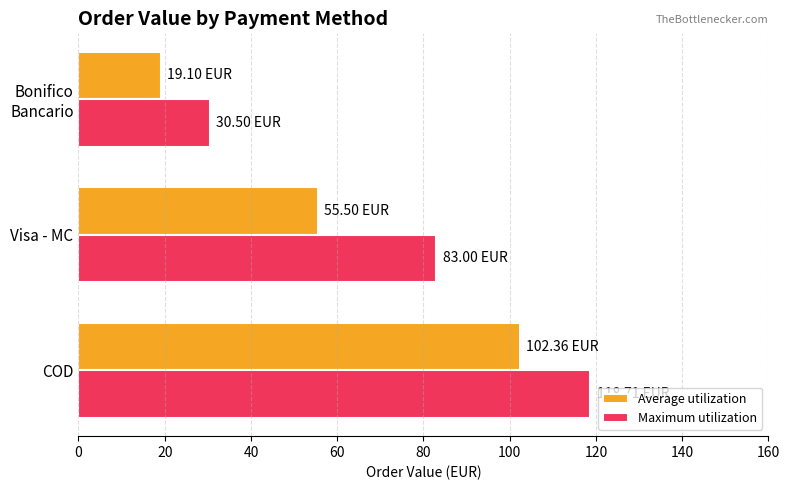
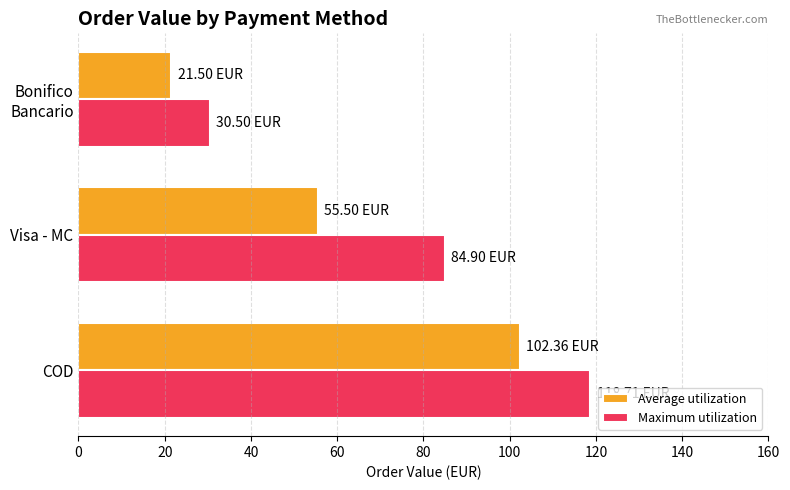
Average utilization, Bonifico Bancario: 19.10 -> 21.50
Maximum utilization, Visa - MC: 83.00 -> 84.90
